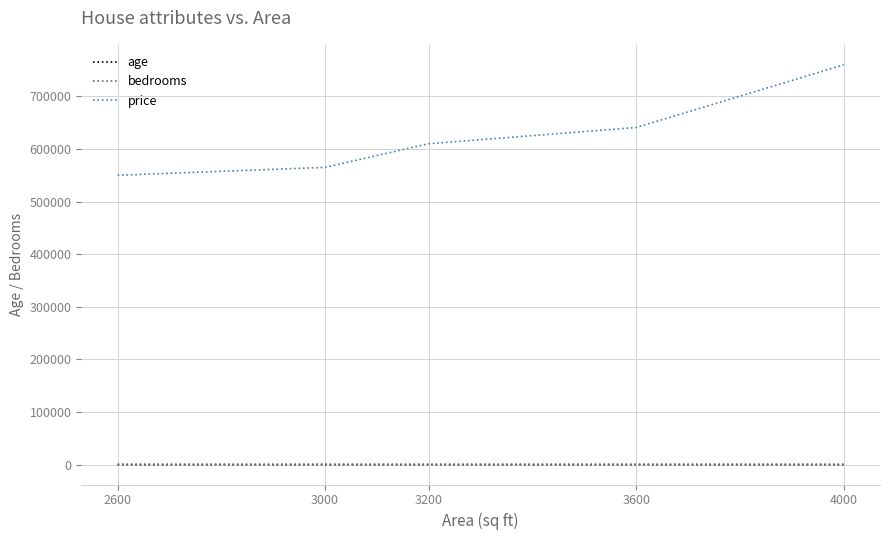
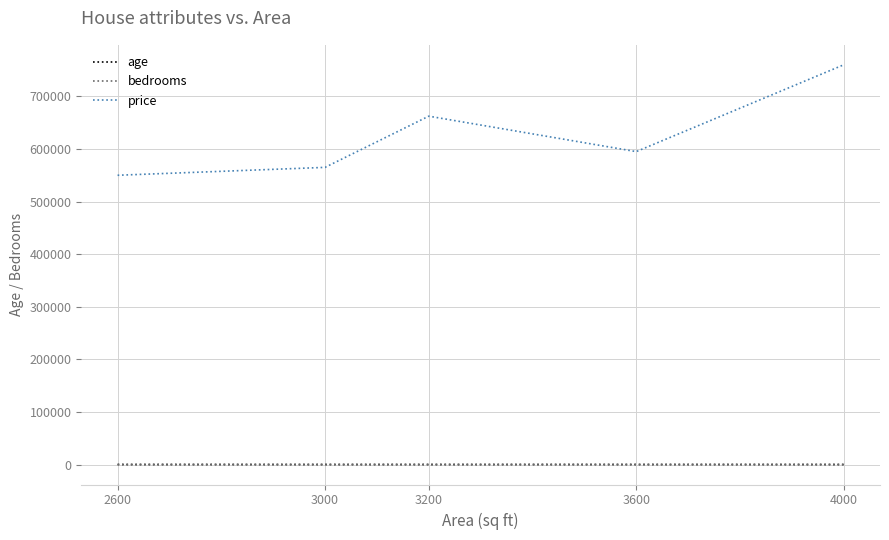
price, 3200: 610000 -> 660000
price, 3600: 640000 -> 600000
